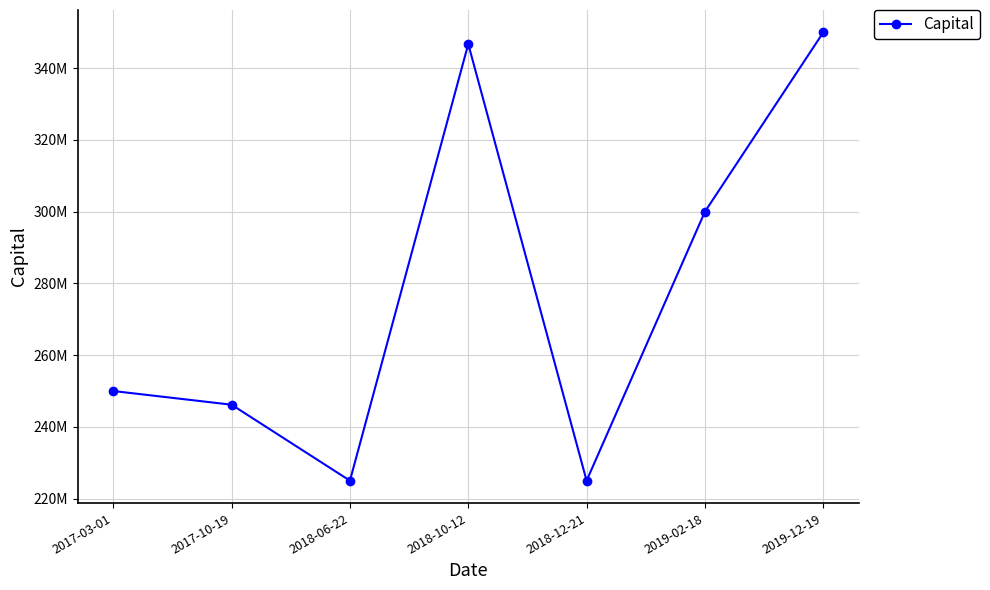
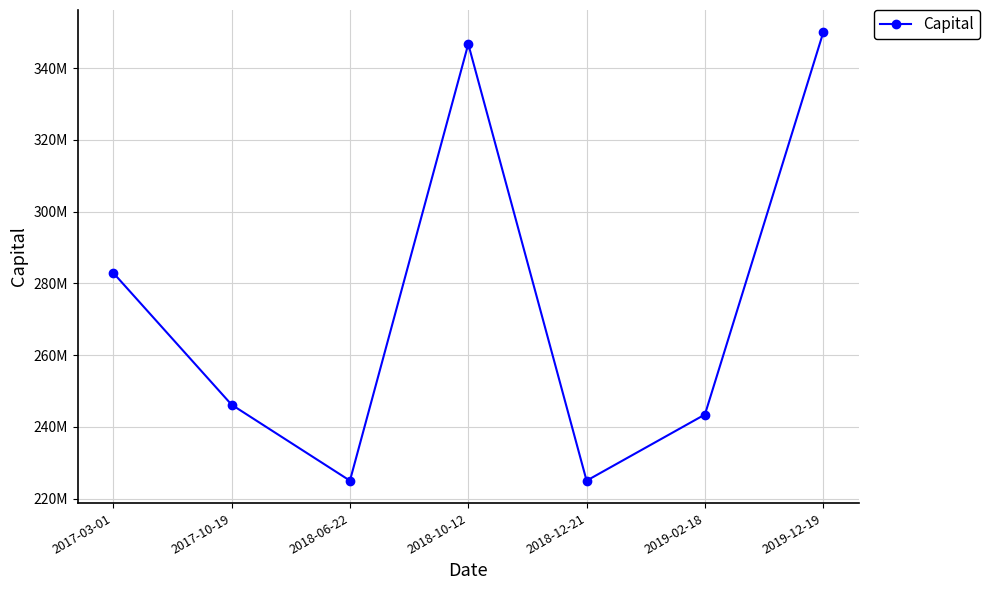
2017-03-01: 250000000 -> 283000000
2019-02-18: 300000000 -> 243000000
